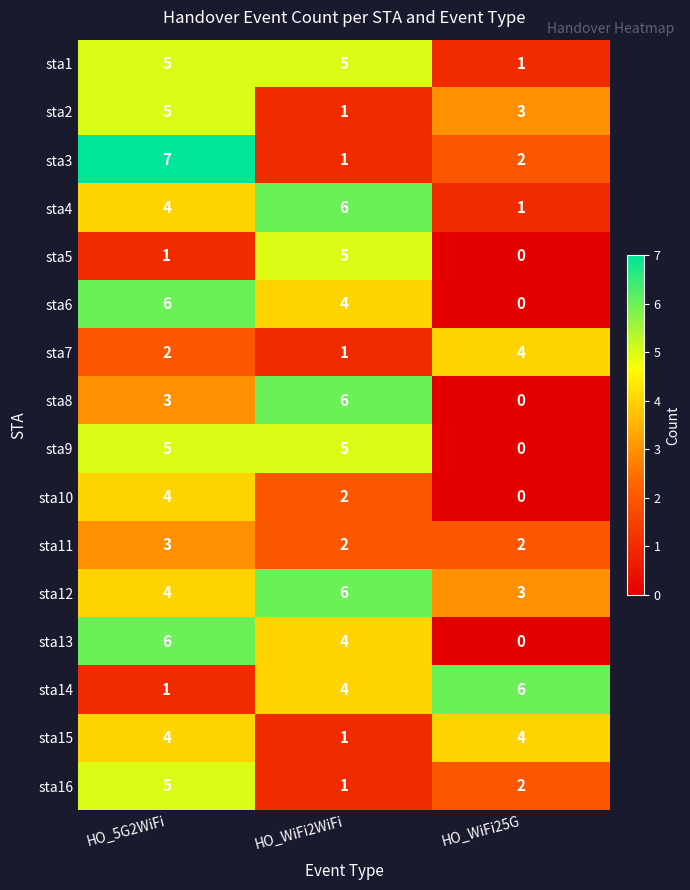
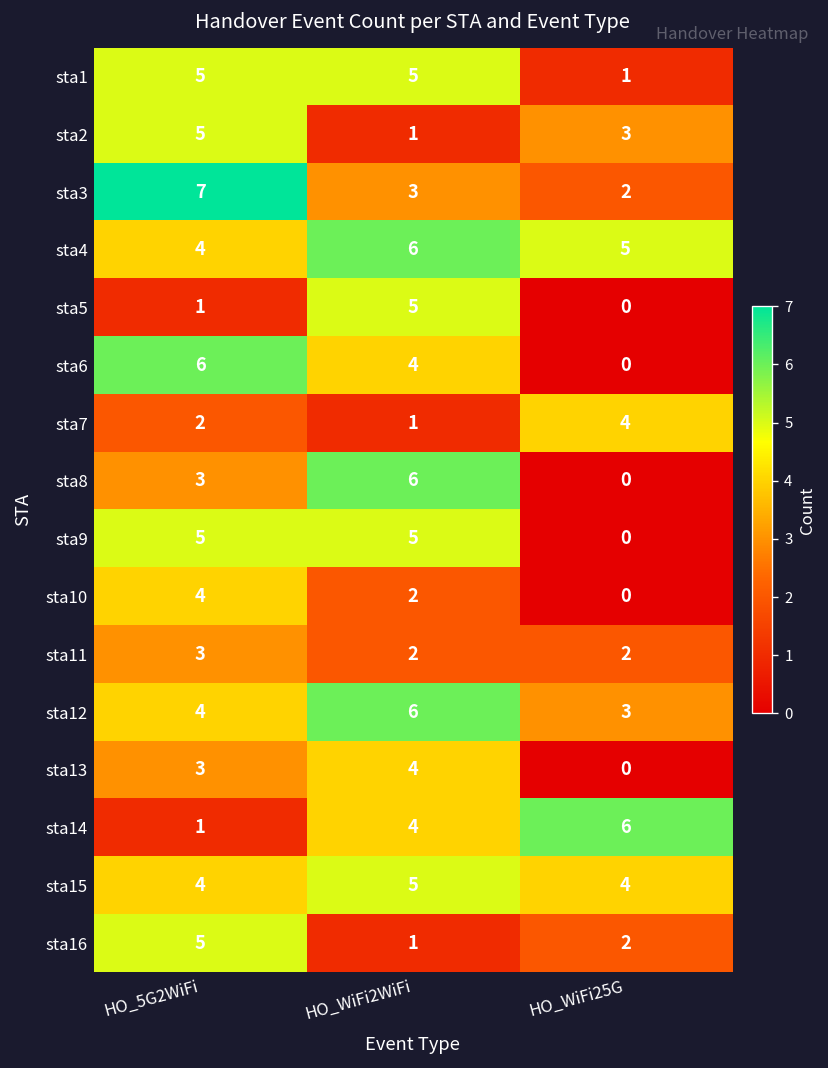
sta3, HO_WiFi2WiFi: 1 -> 3
sta4, HO_WiFi25G: 1 -> 5
sta13, HO_5G2WiFi: 6 -> 3
sta15, HO_WiFi2WiFi: 1 -> 5
